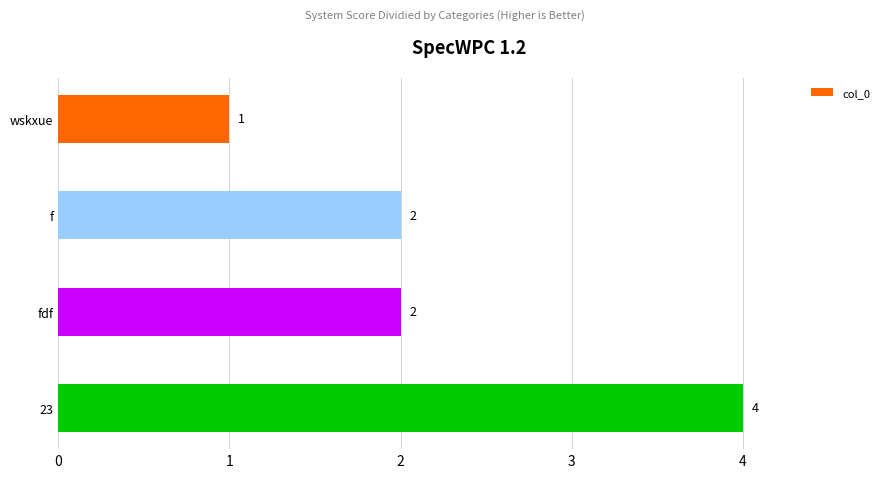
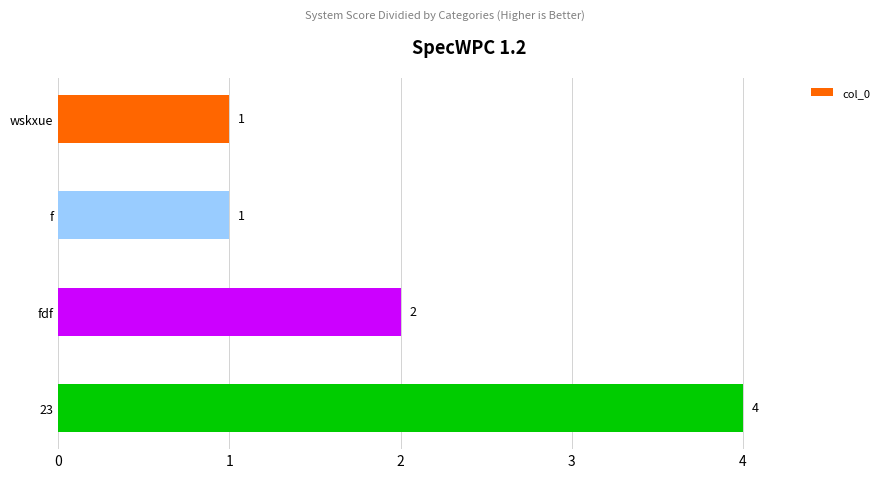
f: 2 -> 1
